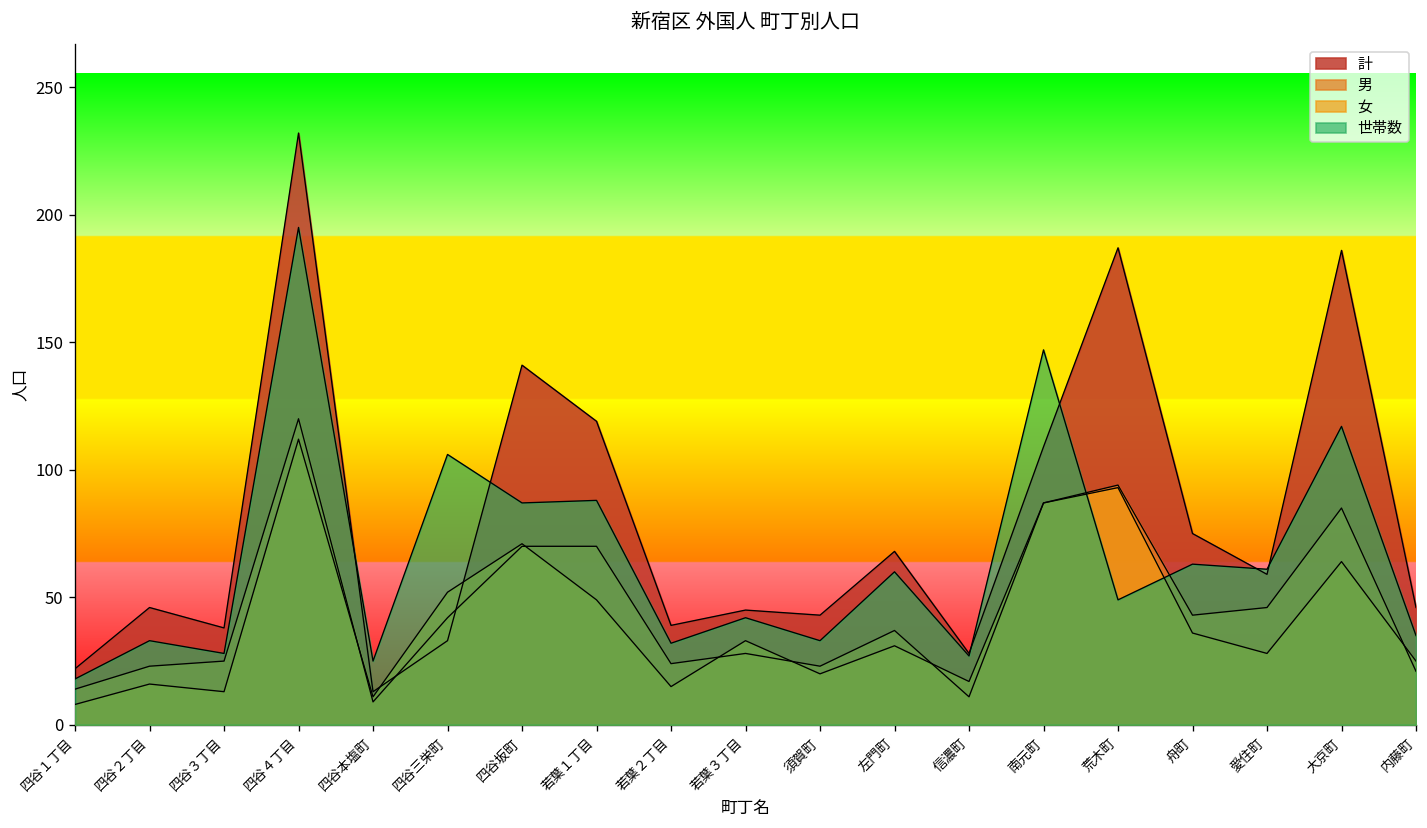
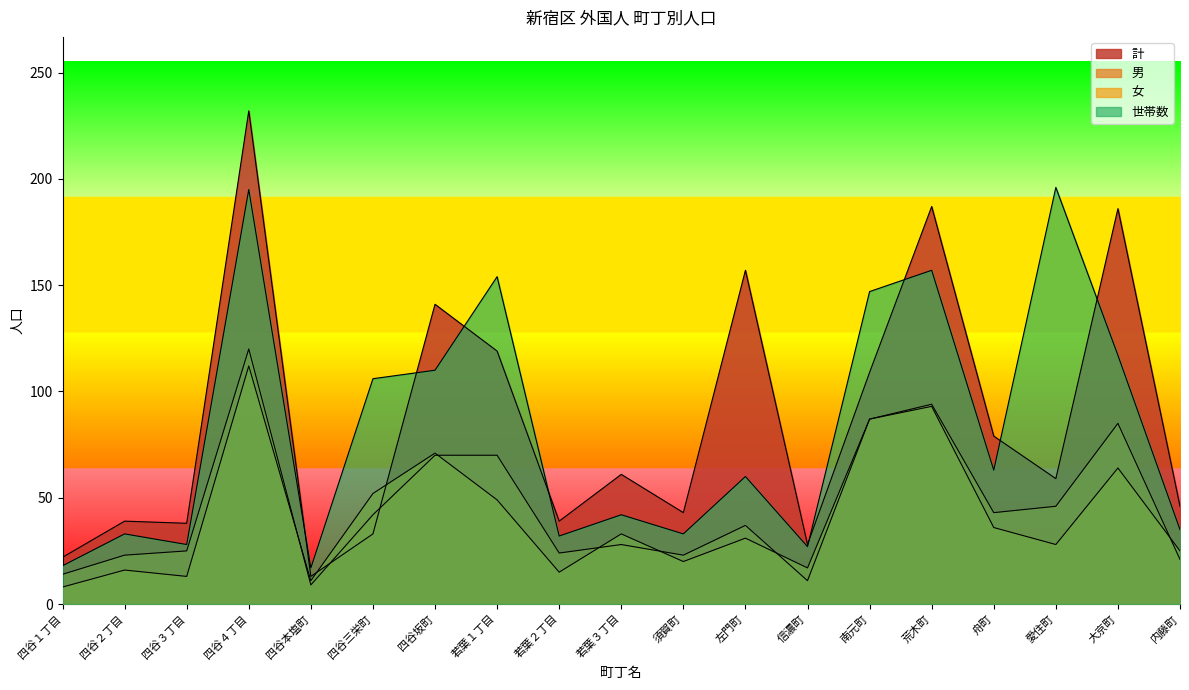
計, 四谷２丁目: 46 -> 39
世帯数, 四谷本塩町: 25 -> 17
世帯数, 四谷坂町: 87 -> 110
世帯数, 若葉１丁目: 88 -> 154
計, 若葉３丁目: 45 -> 61
計, 左門町: 68 -> 157
世帯数, 荒木町: 49 -> 157
計, 舟町: 75 -> 79
世帯数, 愛住町: 61 -> 196
